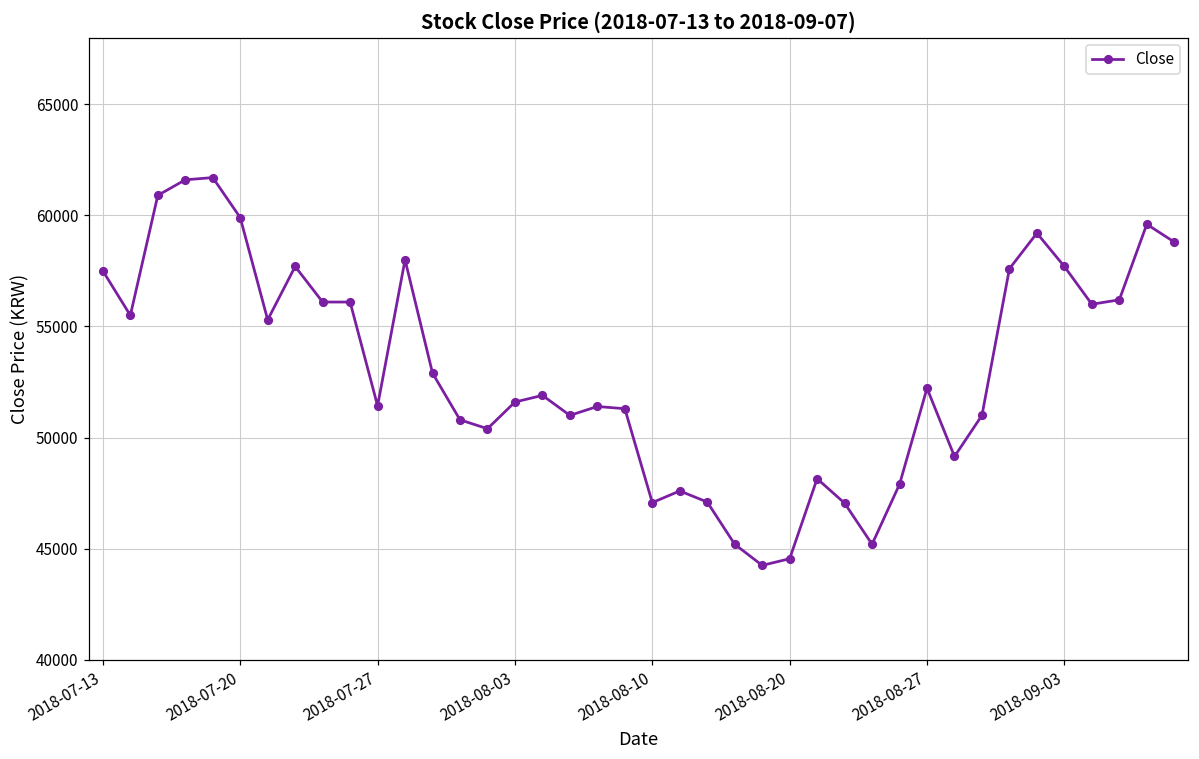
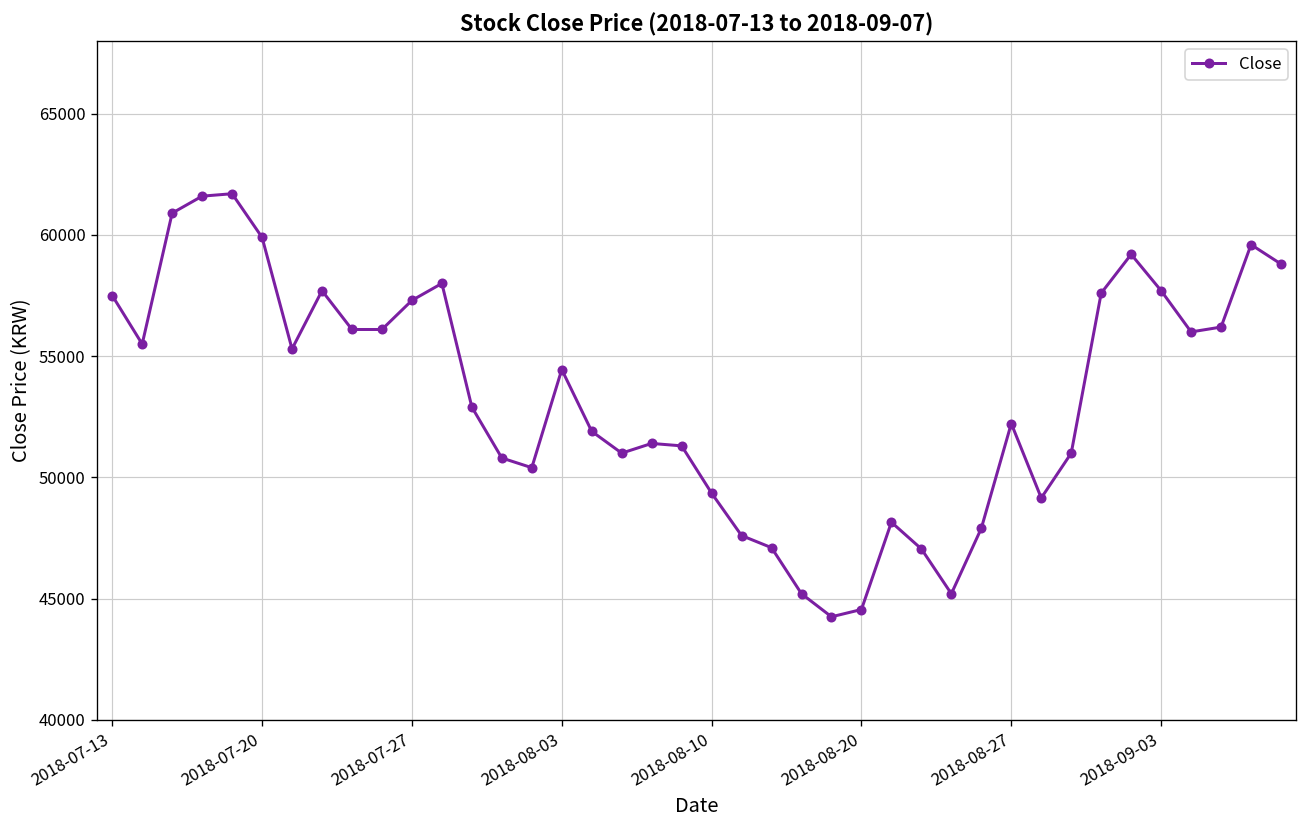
2018-07-27: 51400 -> 57300
2018-08-03: 51600 -> 54400
2018-08-10: 47100 -> 49400
